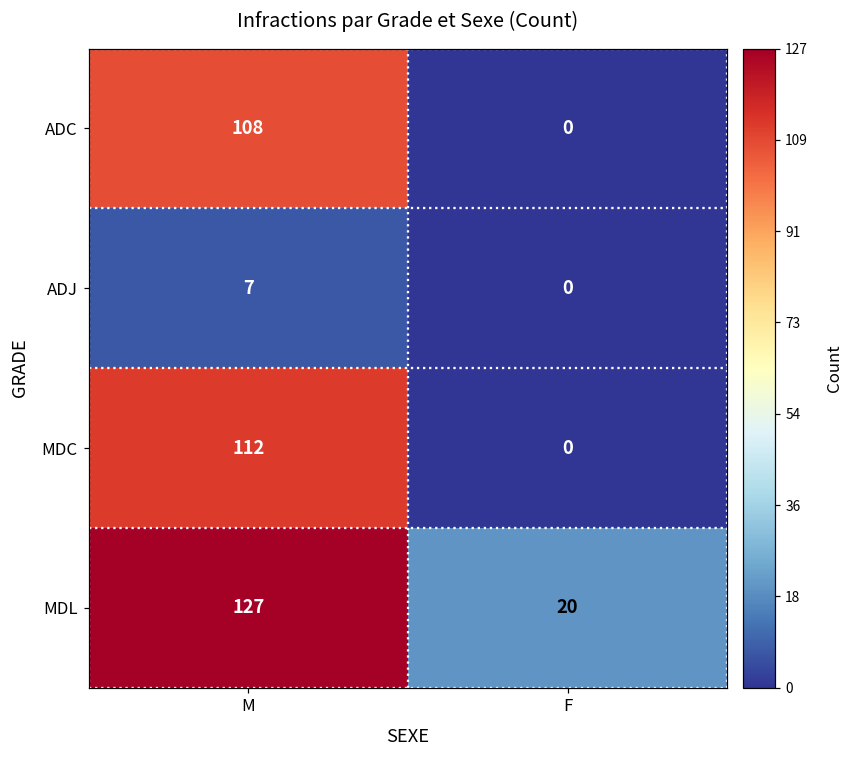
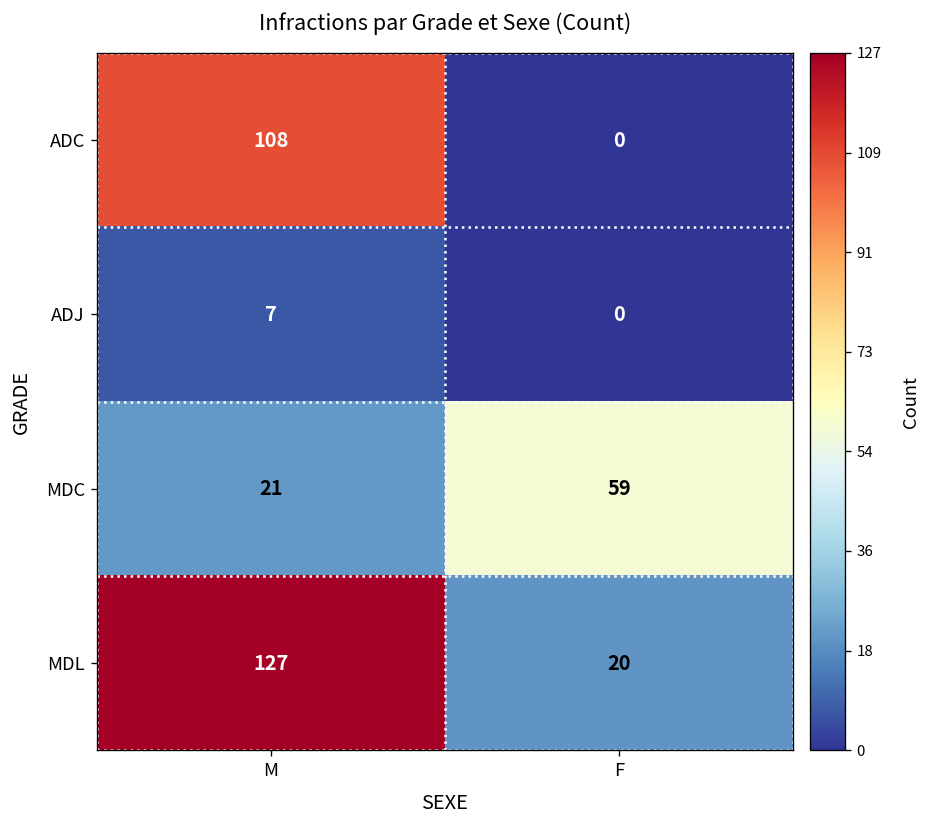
MDC, M: 112 -> 21
MDC, F: 0 -> 59
